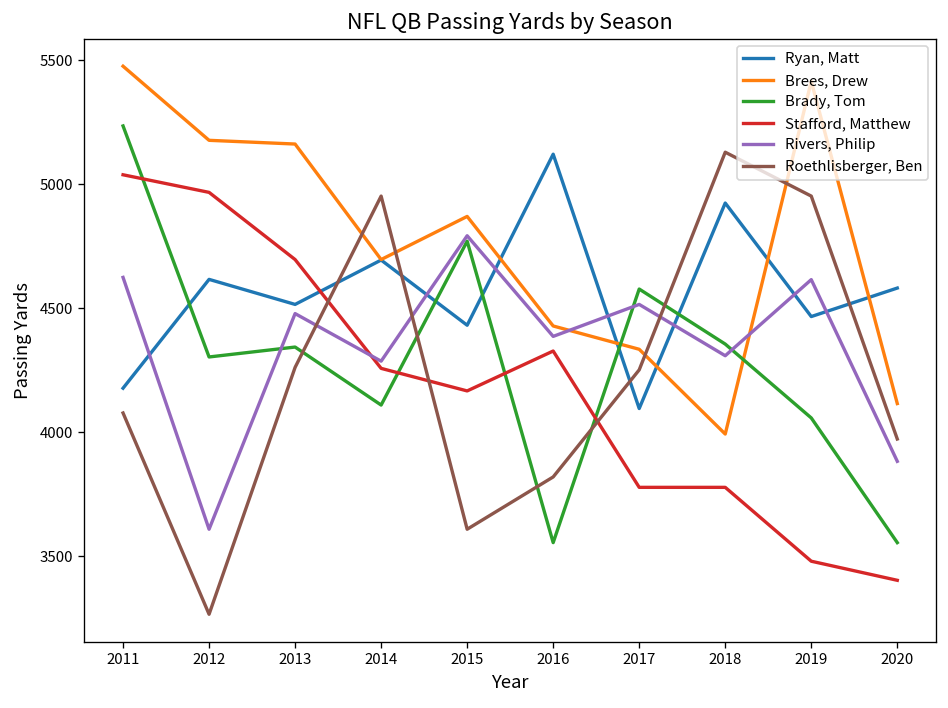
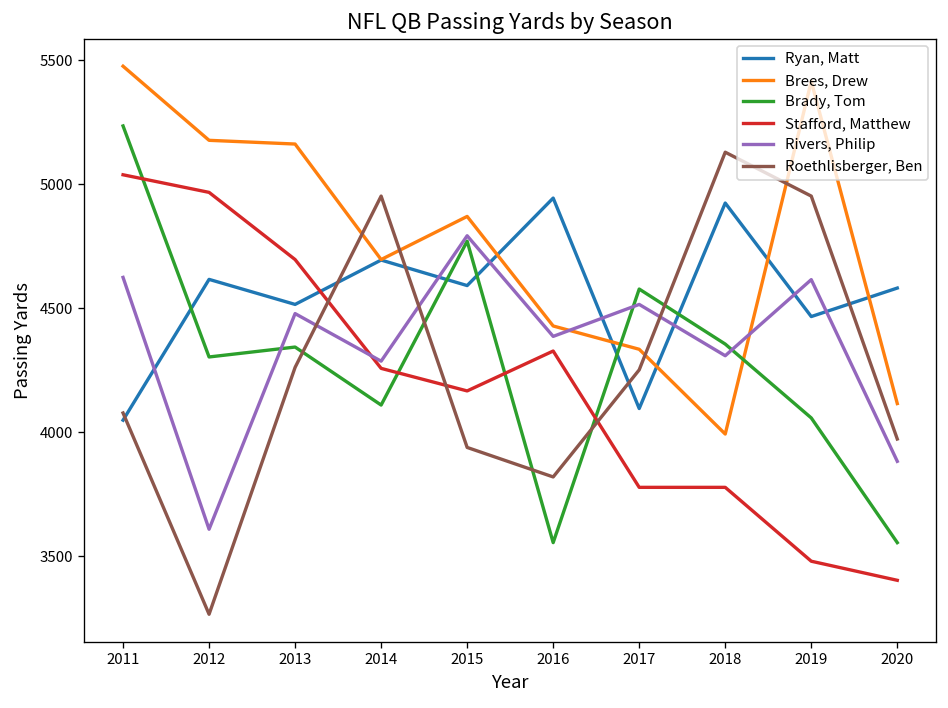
Ryan, Matt, 2011: 4180 -> 4050
Ryan, Matt, 2015: 4430 -> 4590
Roethlisberger, Ben, 2015: 3610 -> 3940
Ryan, Matt, 2016: 5120 -> 4940
